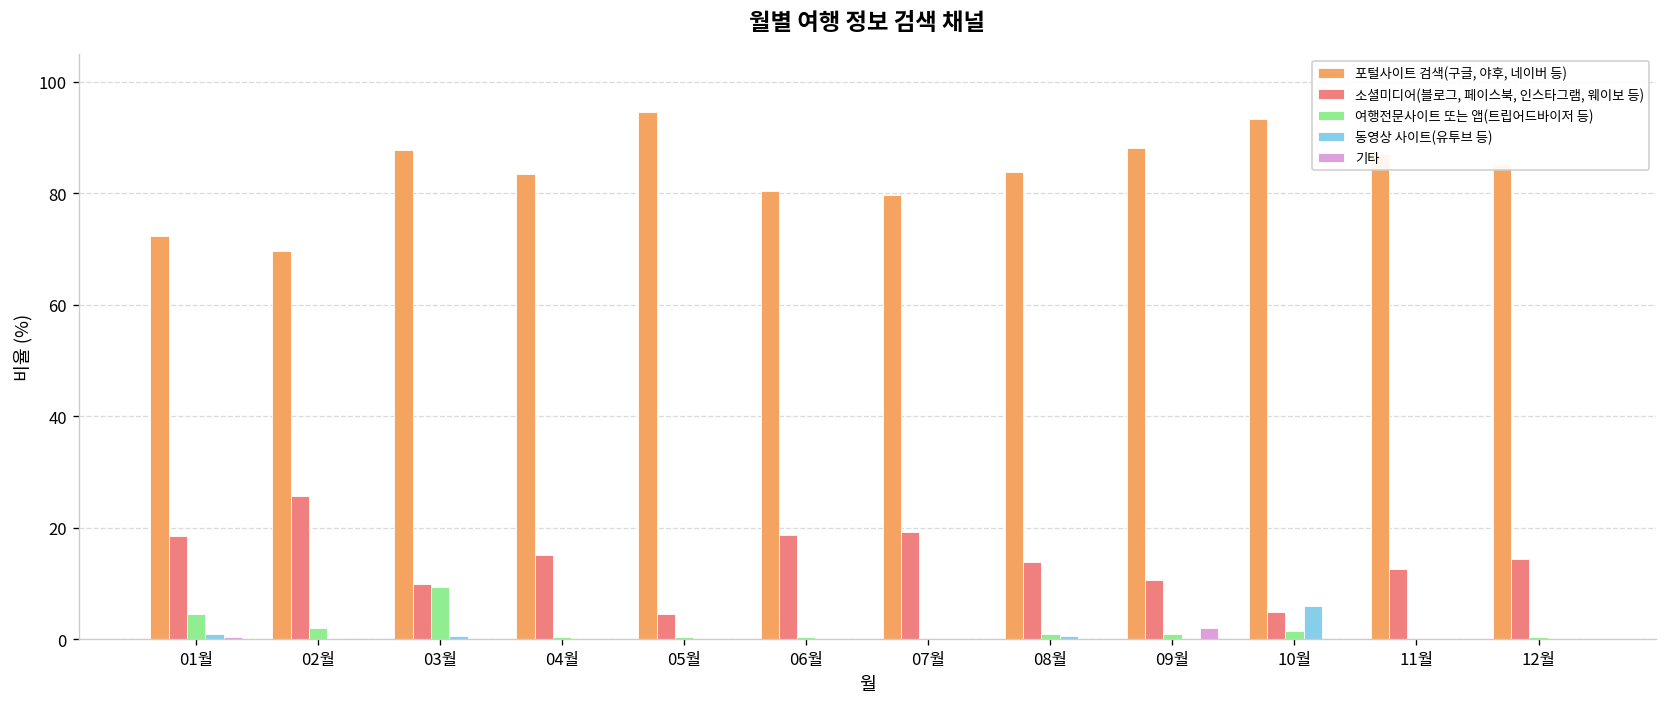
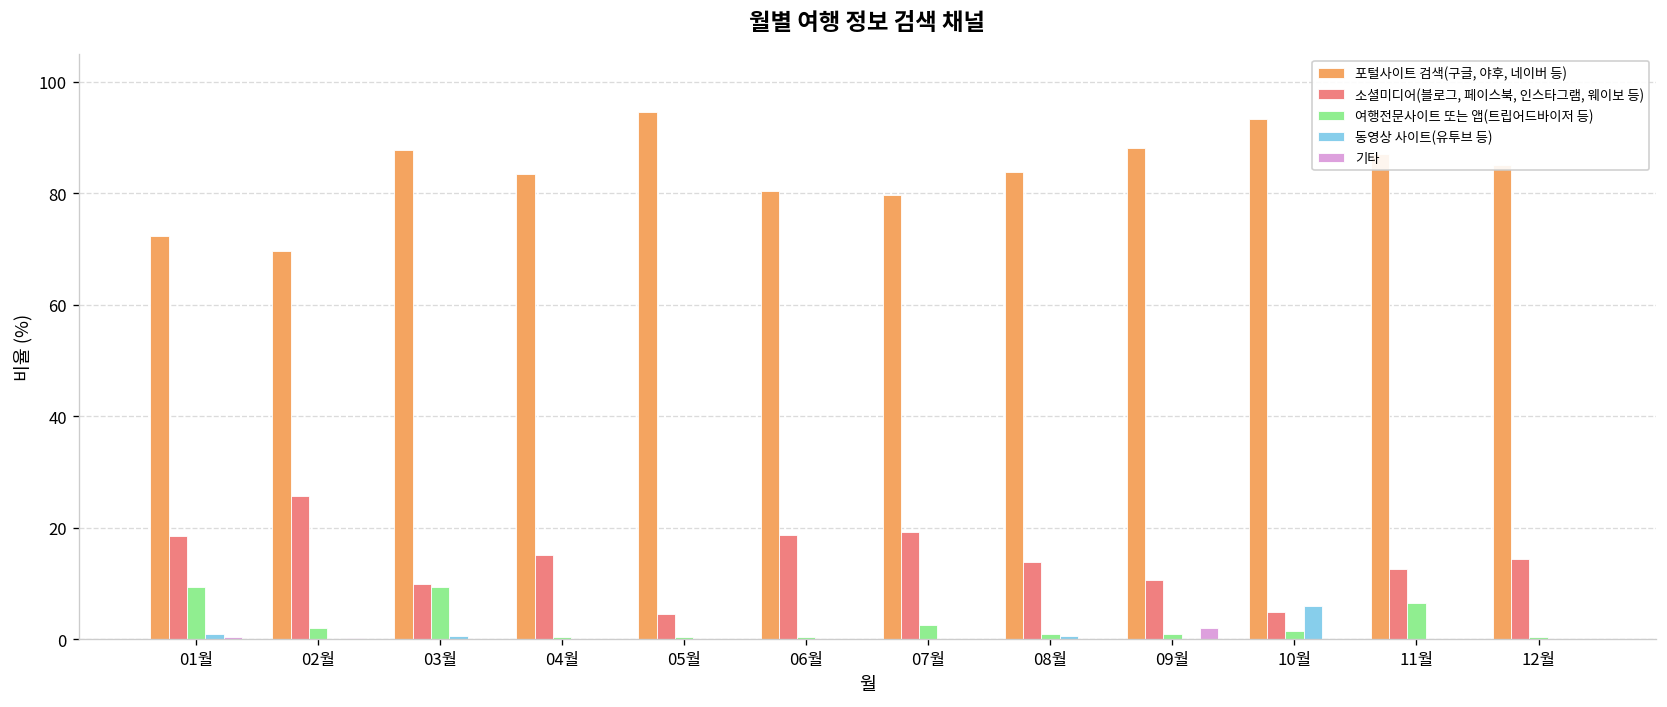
여행전문사이트 또는 앱(트립어드바이저 등), 01월: 5 -> 9
여행전문사이트 또는 앱(트립어드바이저 등), 07월: 0 -> 3
여행전문사이트 또는 앱(트립어드바이저 등), 11월: 0 -> 7
